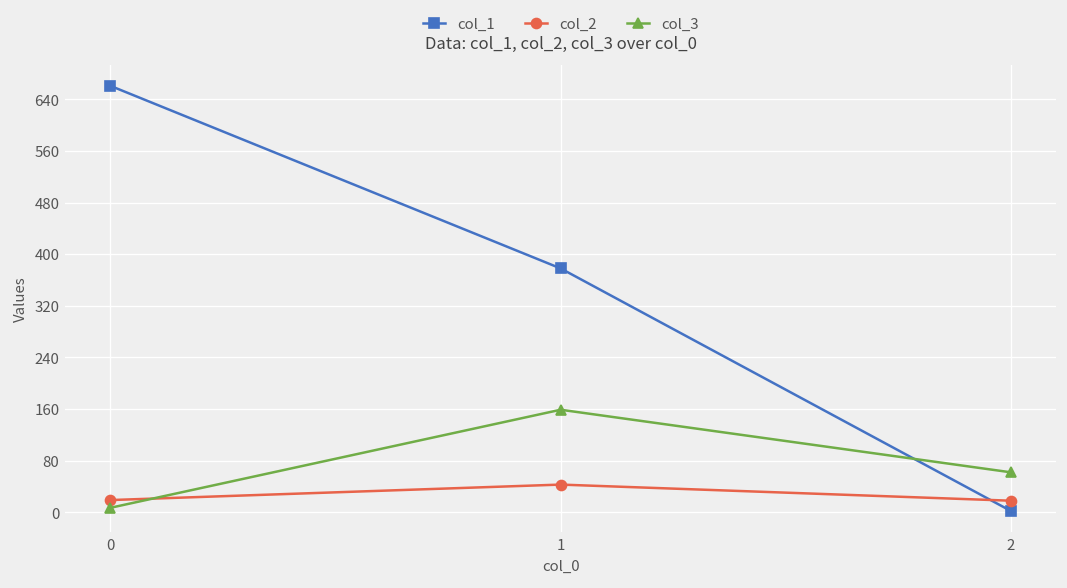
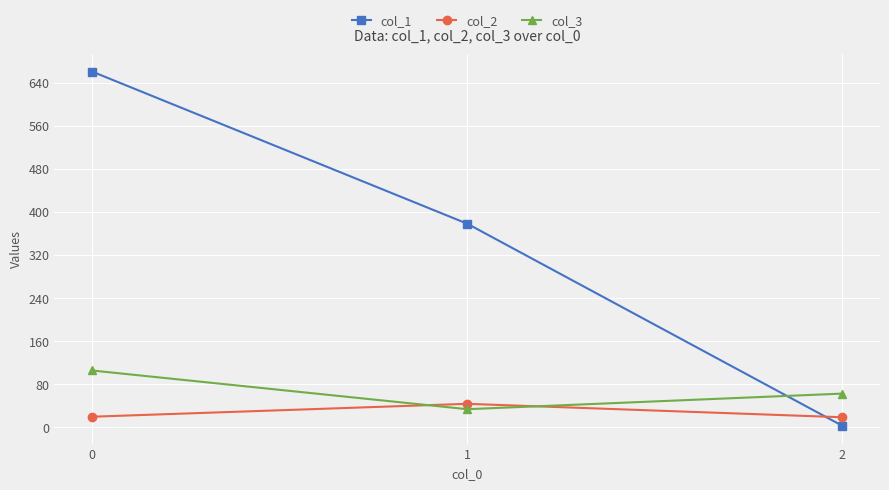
col_3, 0: 10 -> 110
col_3, 1: 160 -> 30
